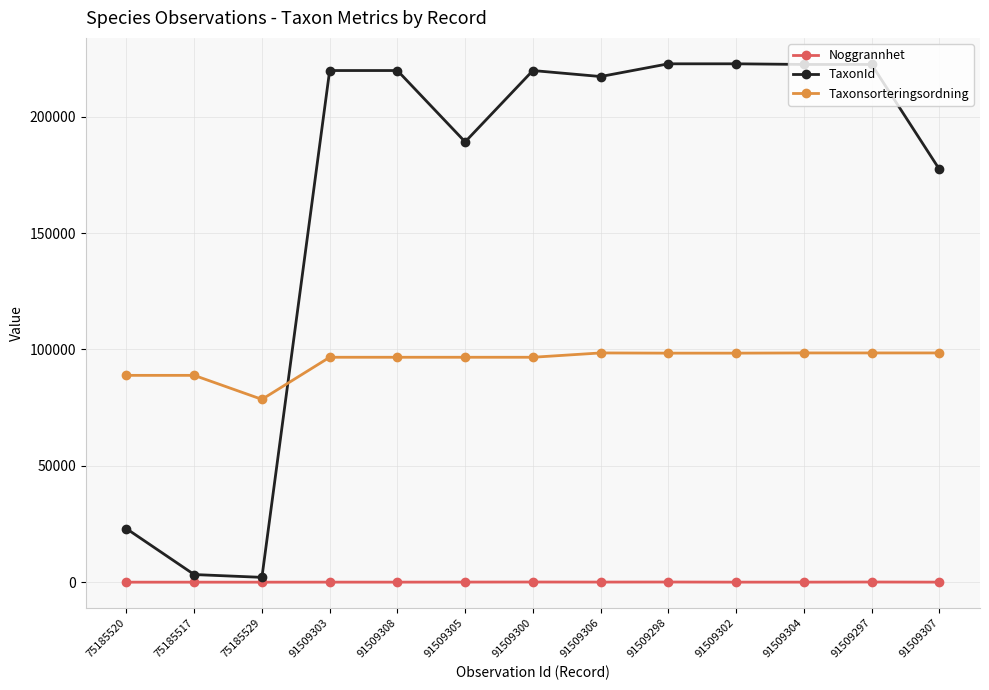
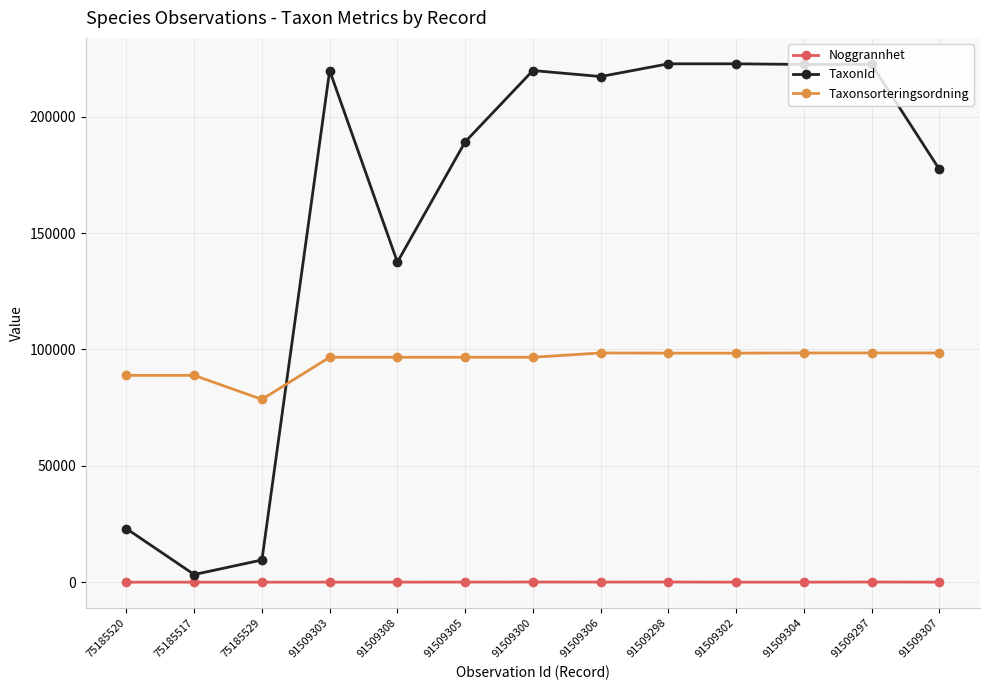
TaxonId, 75185529: 2000 -> 10000
TaxonId, 91509308: 220000 -> 138000
